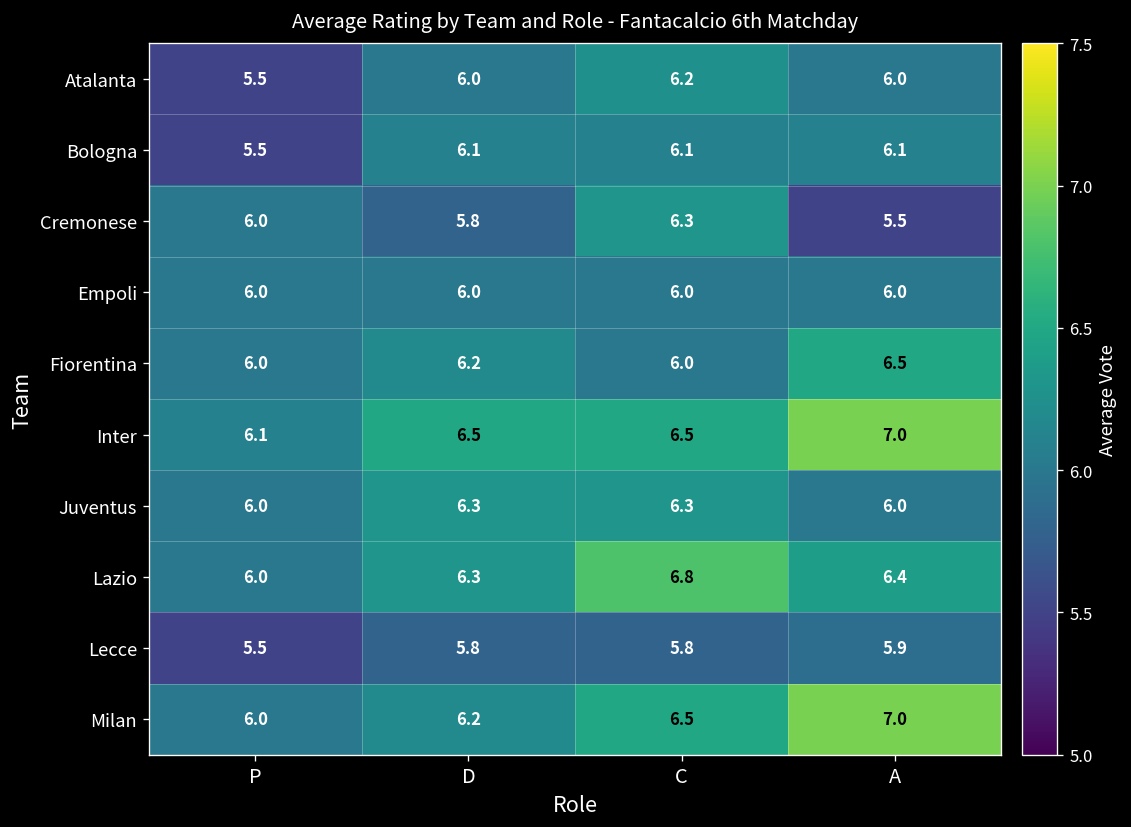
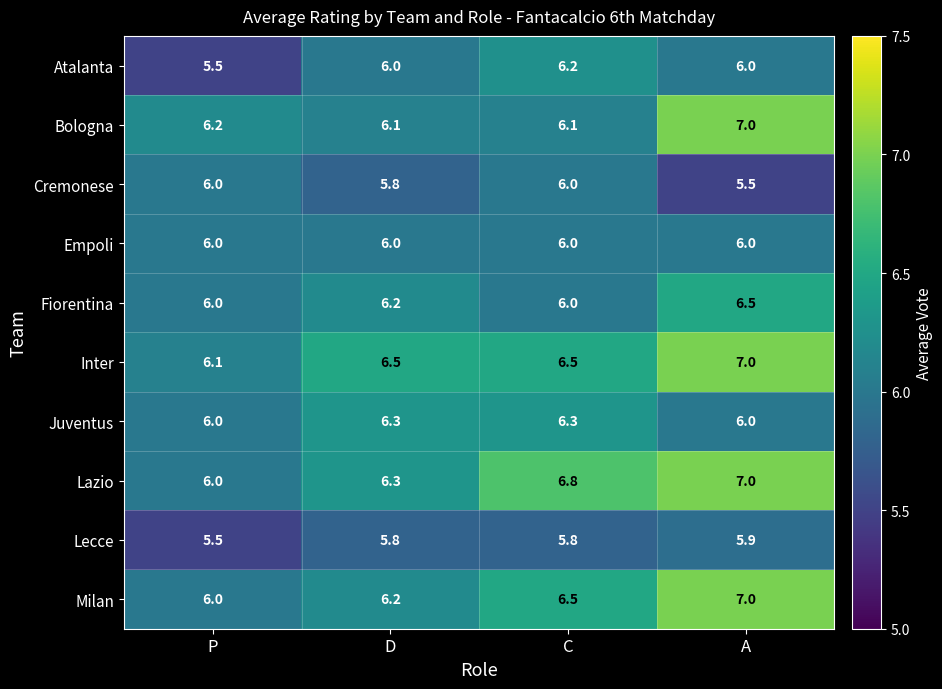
Bologna, P: 5.5 -> 6.2
Bologna, A: 6.1 -> 7.0
Cremonese, C: 6.3 -> 6.0
Lazio, A: 6.4 -> 7.0
